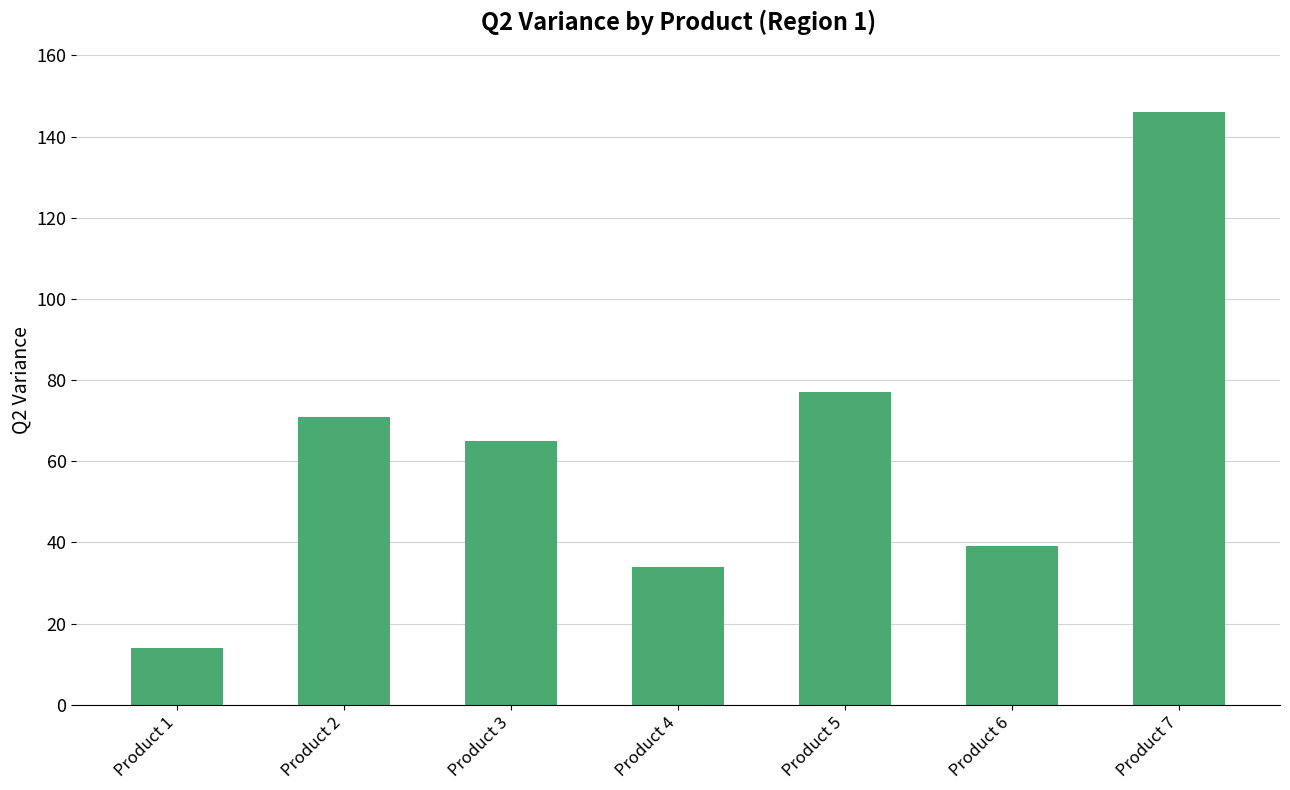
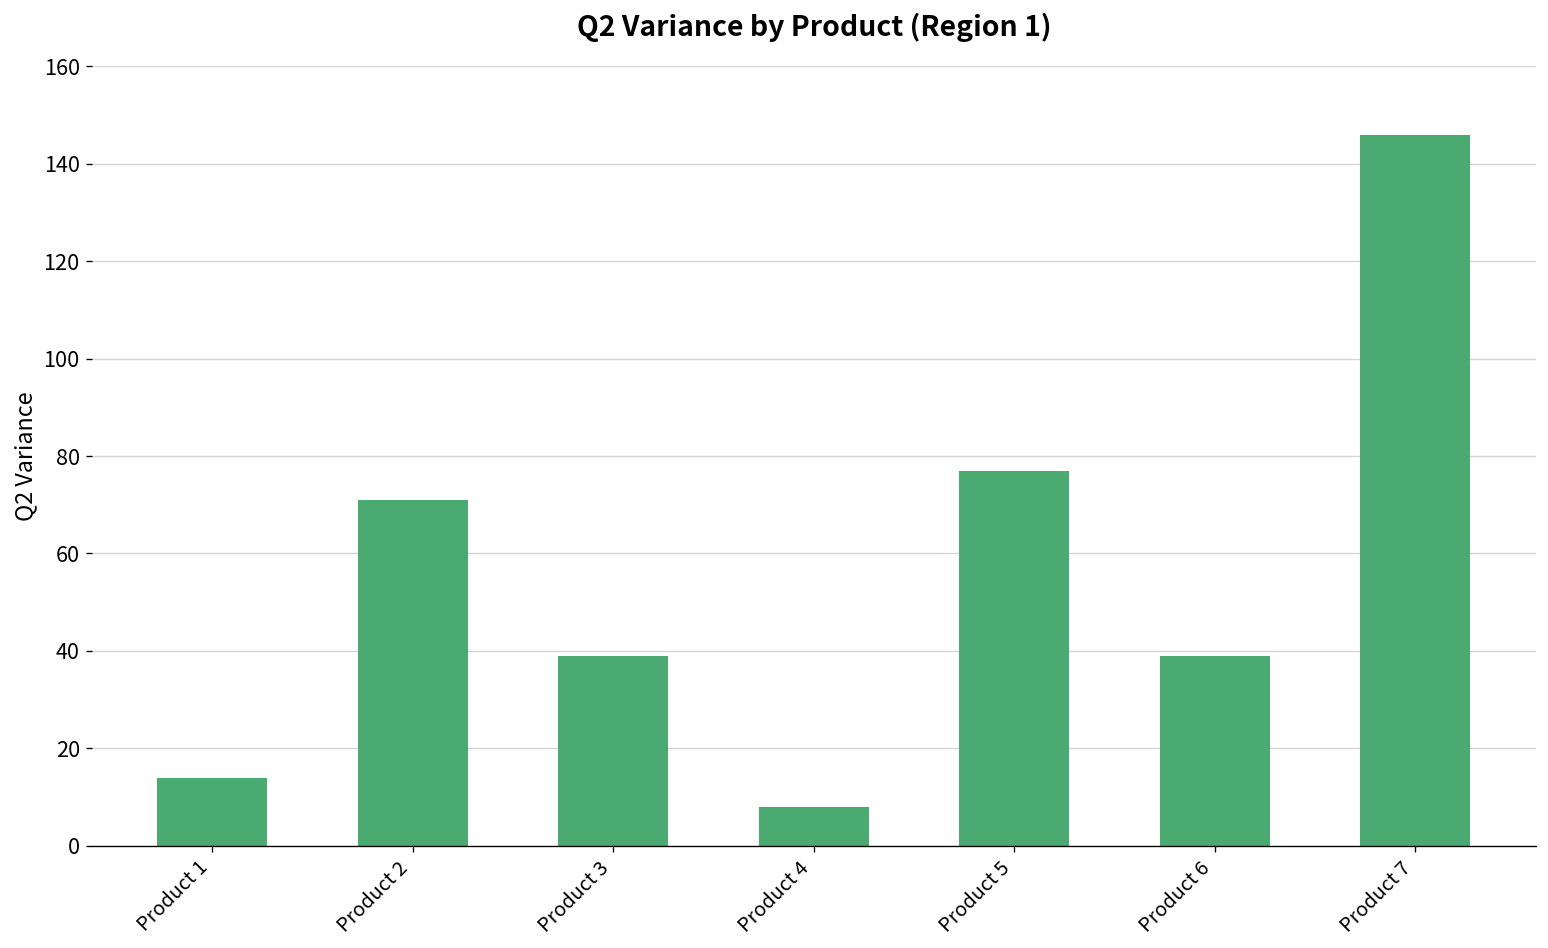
Product 3: 65 -> 39
Product 4: 34 -> 8
